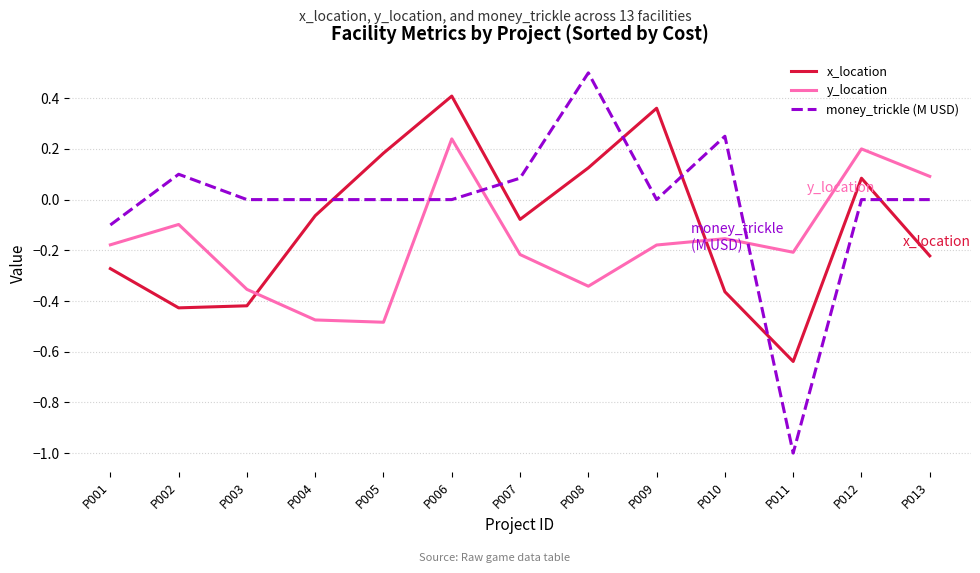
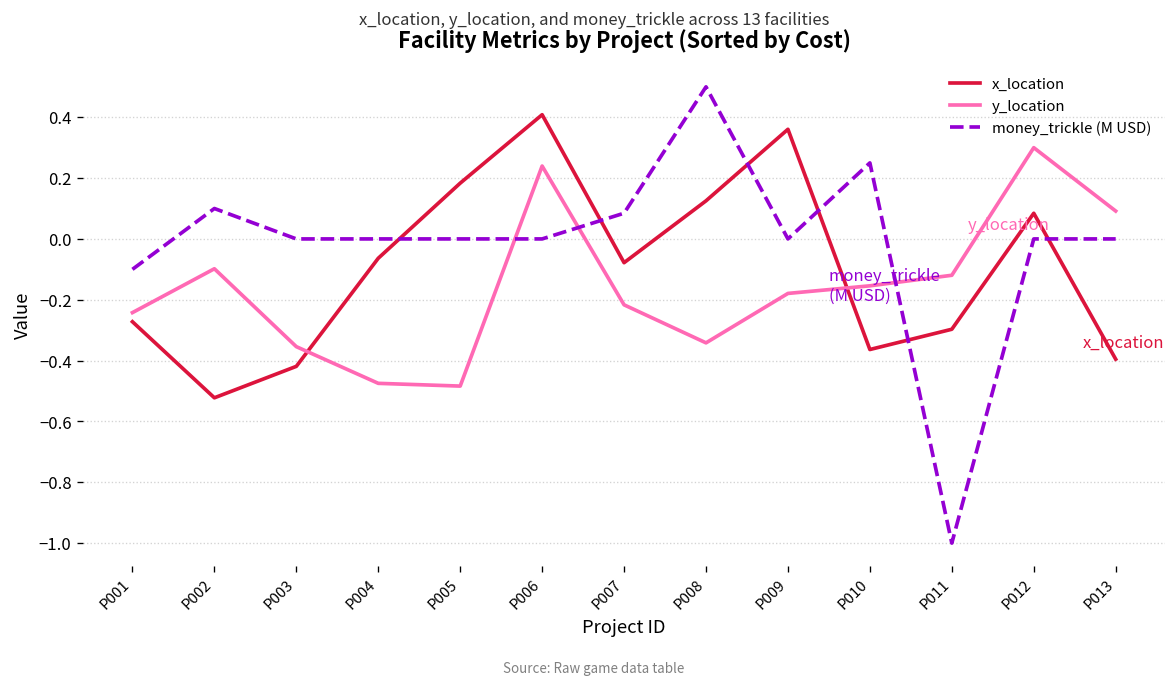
y_location, P001: -0.18 -> -0.24
x_location, P002: -0.43 -> -0.52
x_location, P011: -0.64 -> -0.30
y_location, P011: -0.21 -> -0.12
y_location, P012: 0.2 -> 0.3
x_location, P013: -0.22 -> -0.40
